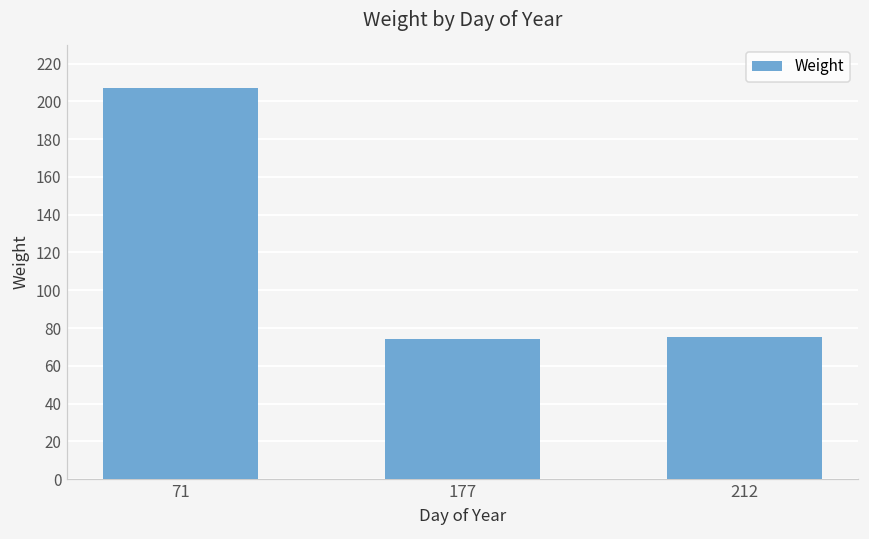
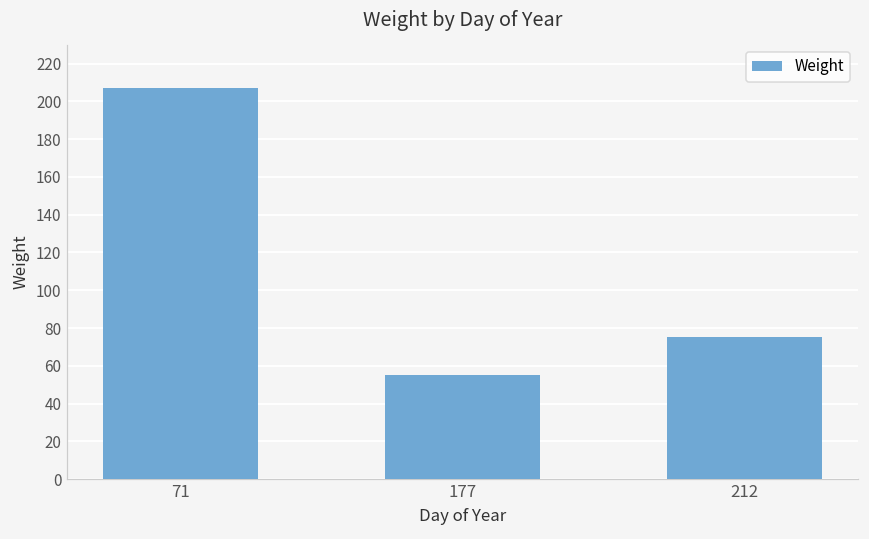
177: 74 -> 55
